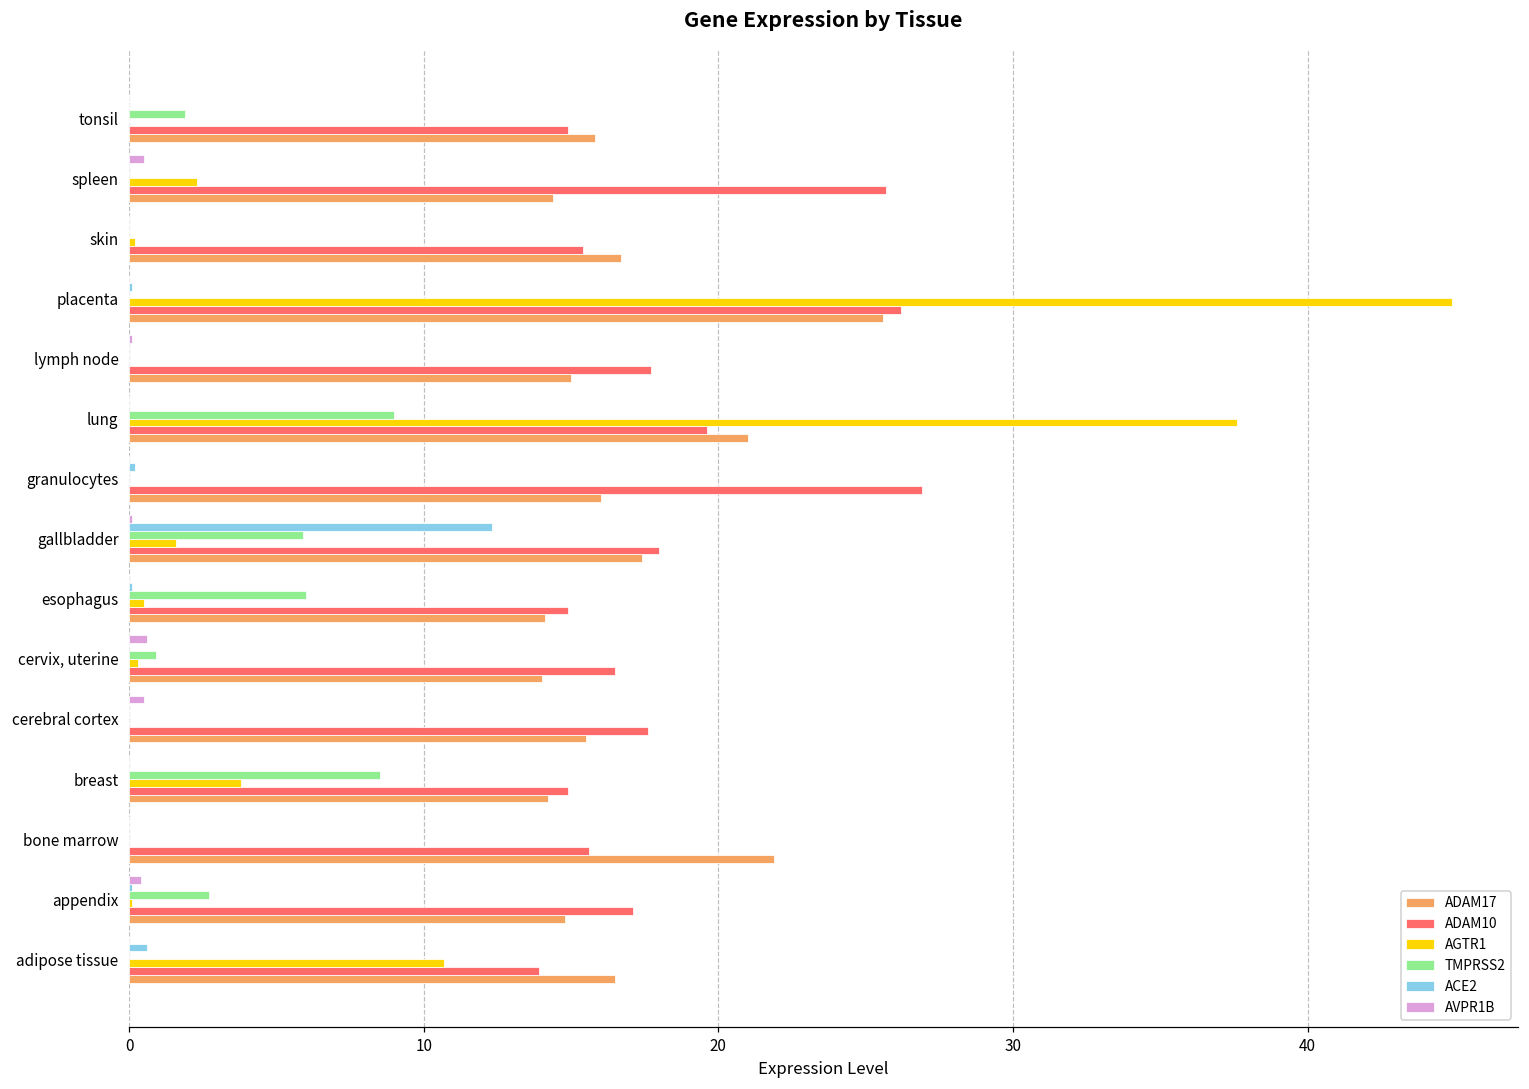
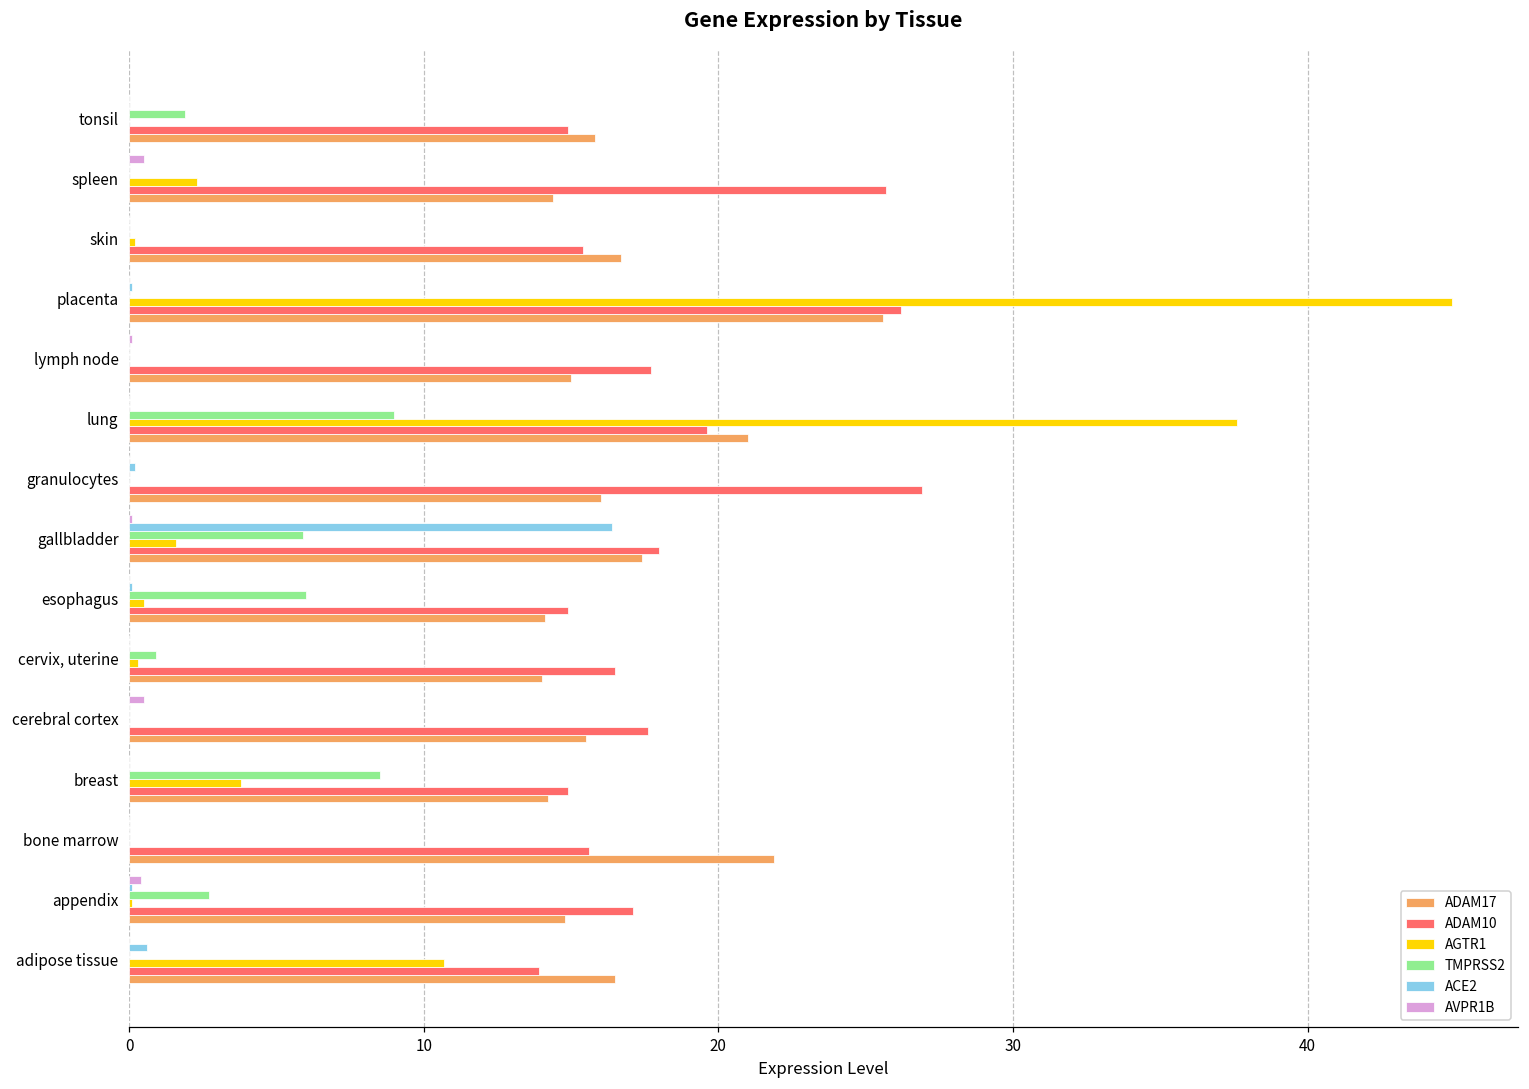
ACE2, gallbladder: 12.3 -> 16.4
AVPR1B, cervix, uterine: 0.6 -> 0.0
